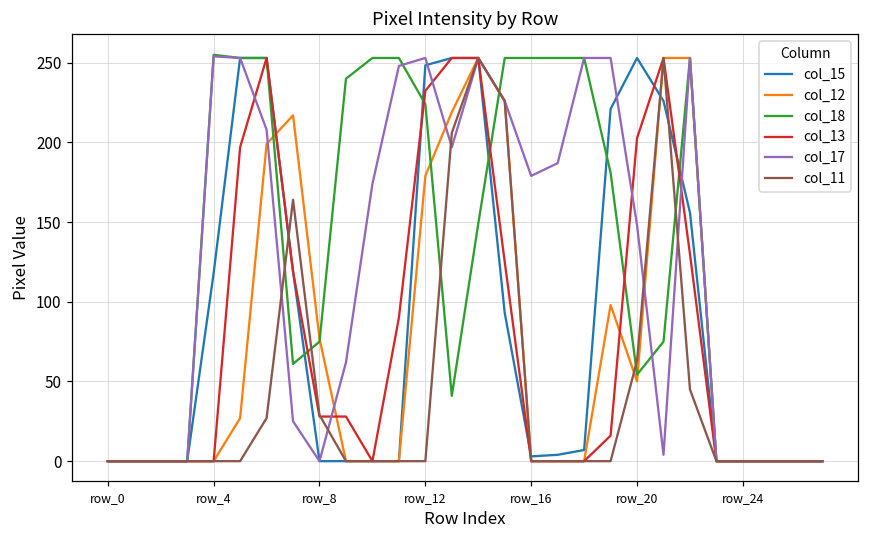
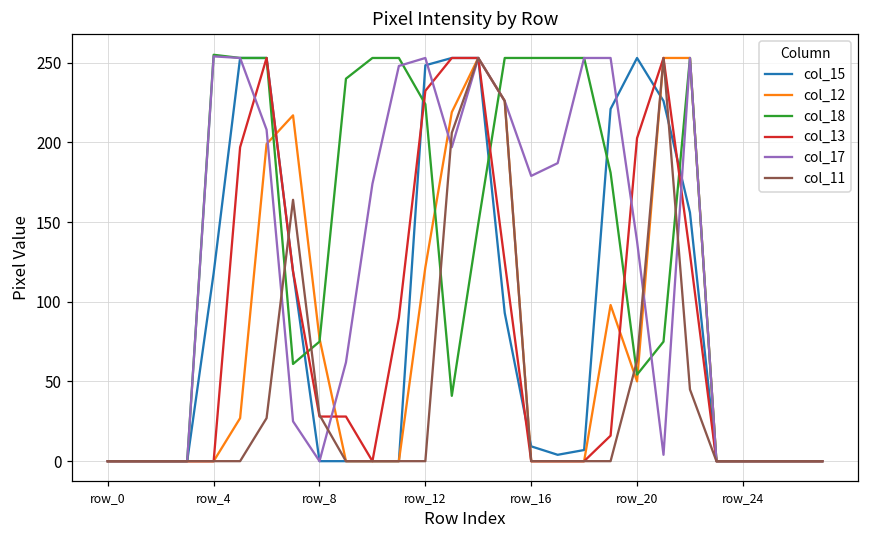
col_12, row_12: 179 -> 122
col_15, row_16: 3 -> 9
col_17, row_20: 148 -> 138
